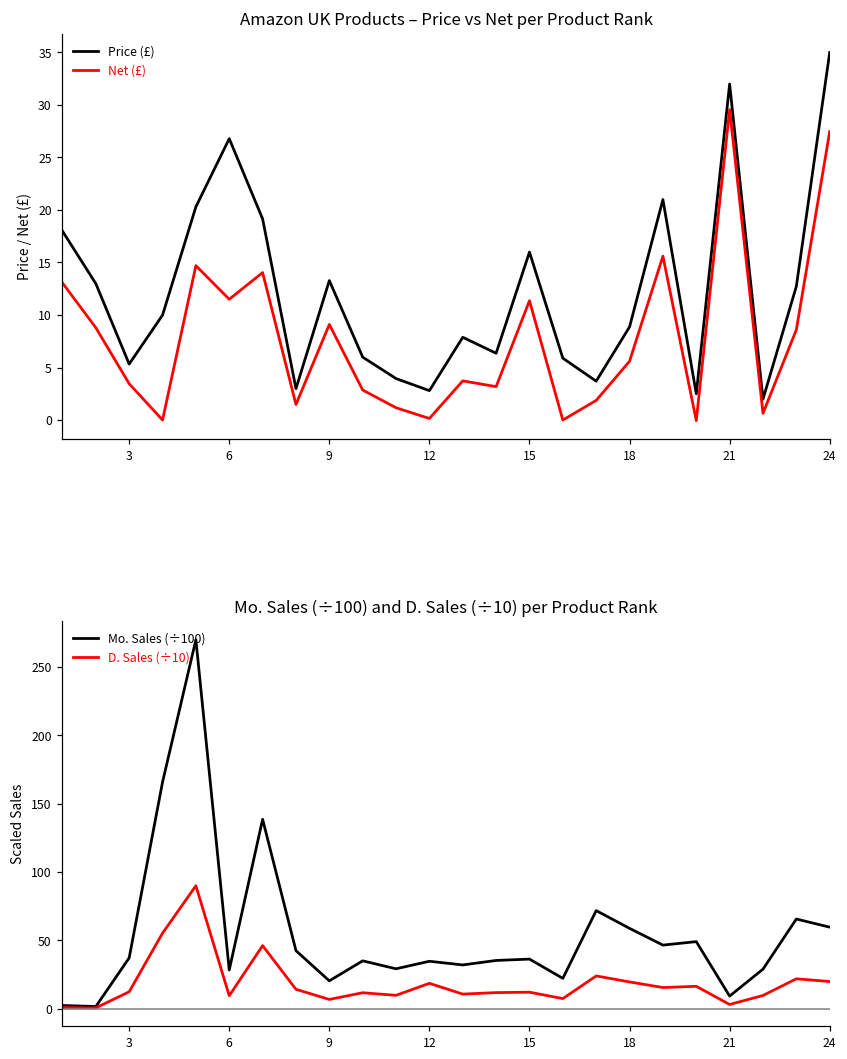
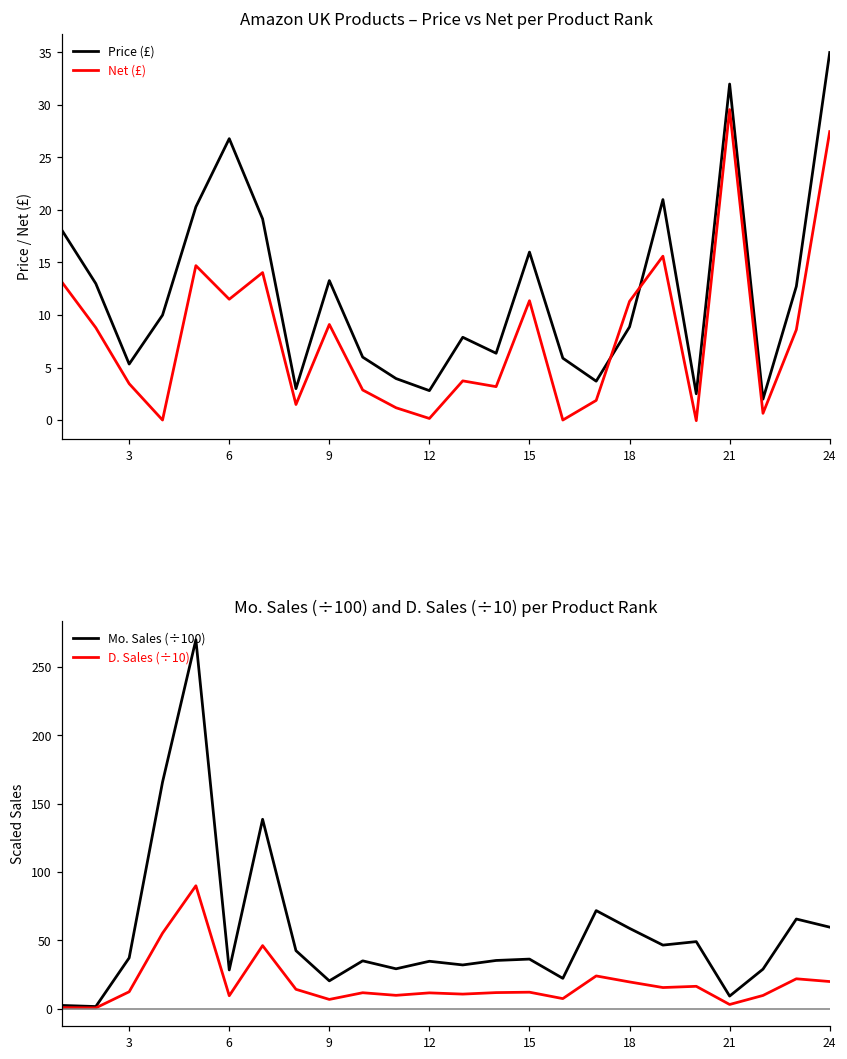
Amazon UK Products – Price vs Net per Product Rank, Net (£), 18: 6 -> 11
Mo. Sales (÷100) and D. Sales (÷10) per Product Rank, D. Sales (÷10), 12: 19 -> 12
